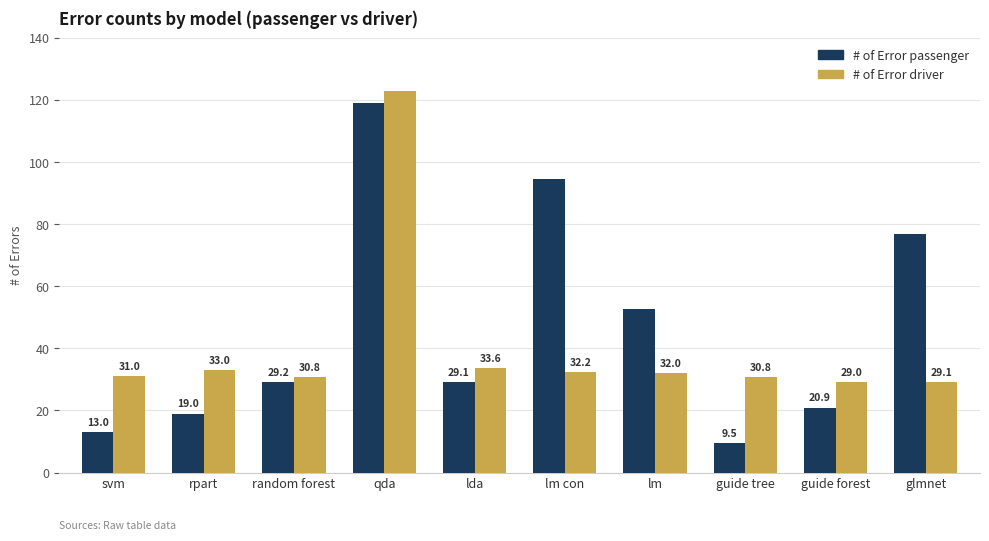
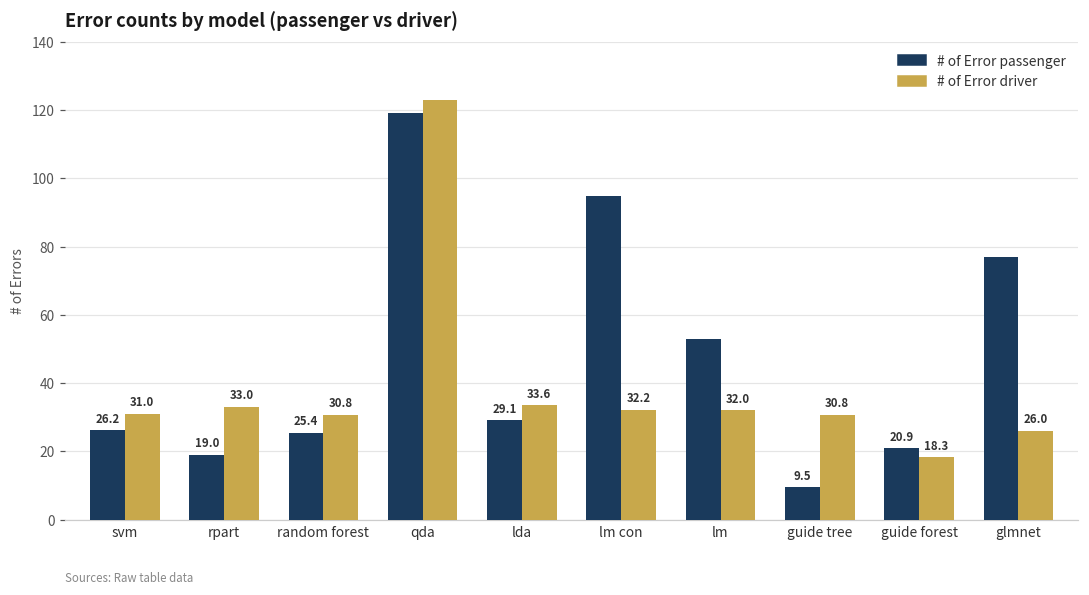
# of Error passenger, svm: 13.0 -> 26.2
# of Error passenger, random forest: 29.2 -> 25.4
# of Error driver, guide forest: 29.0 -> 18.3
# of Error driver, glmnet: 29.1 -> 26.0
